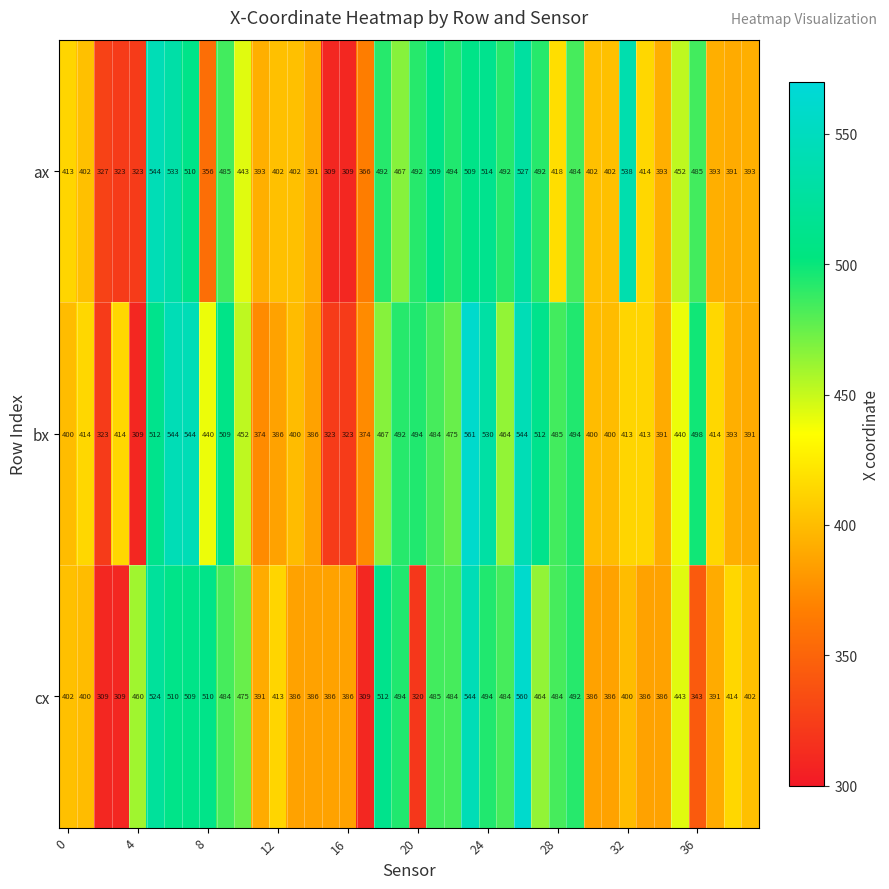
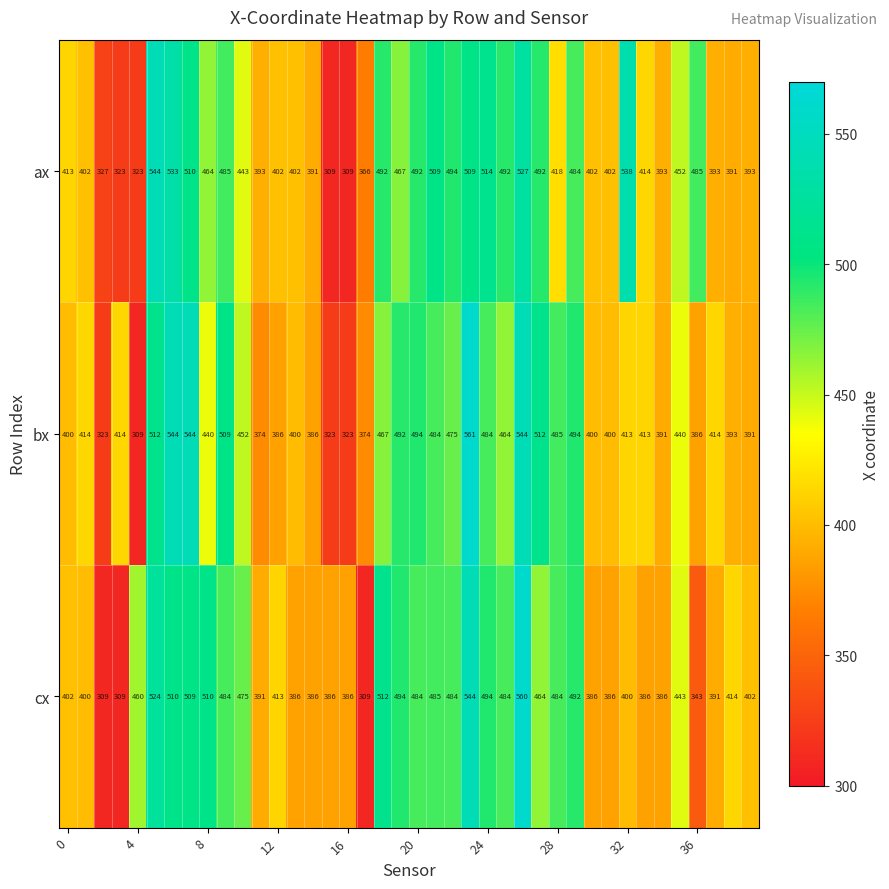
ax, 8: 356 -> 464
bx, 24: 530 -> 484
bx, 36: 498 -> 386
cx, 20: 320 -> 484
